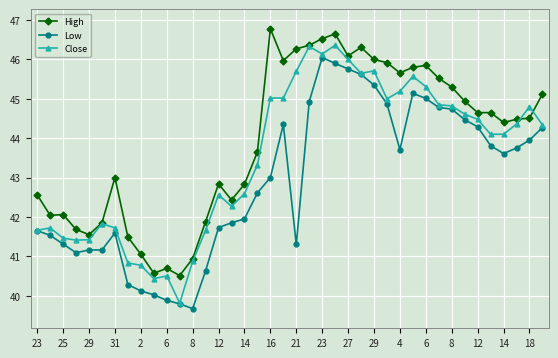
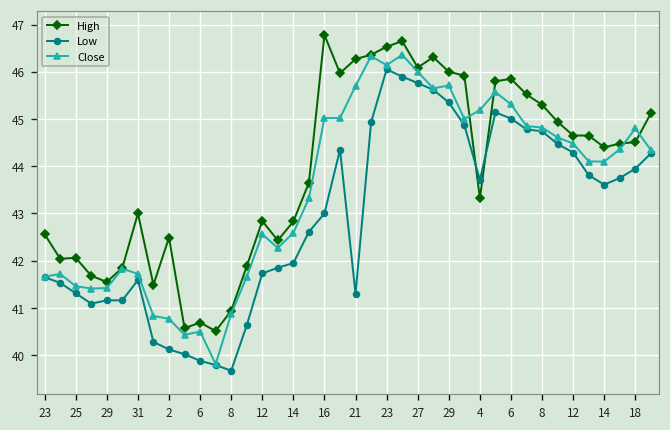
High, 2: 41.1 -> 42.5
High, 4: 45.7 -> 43.3
